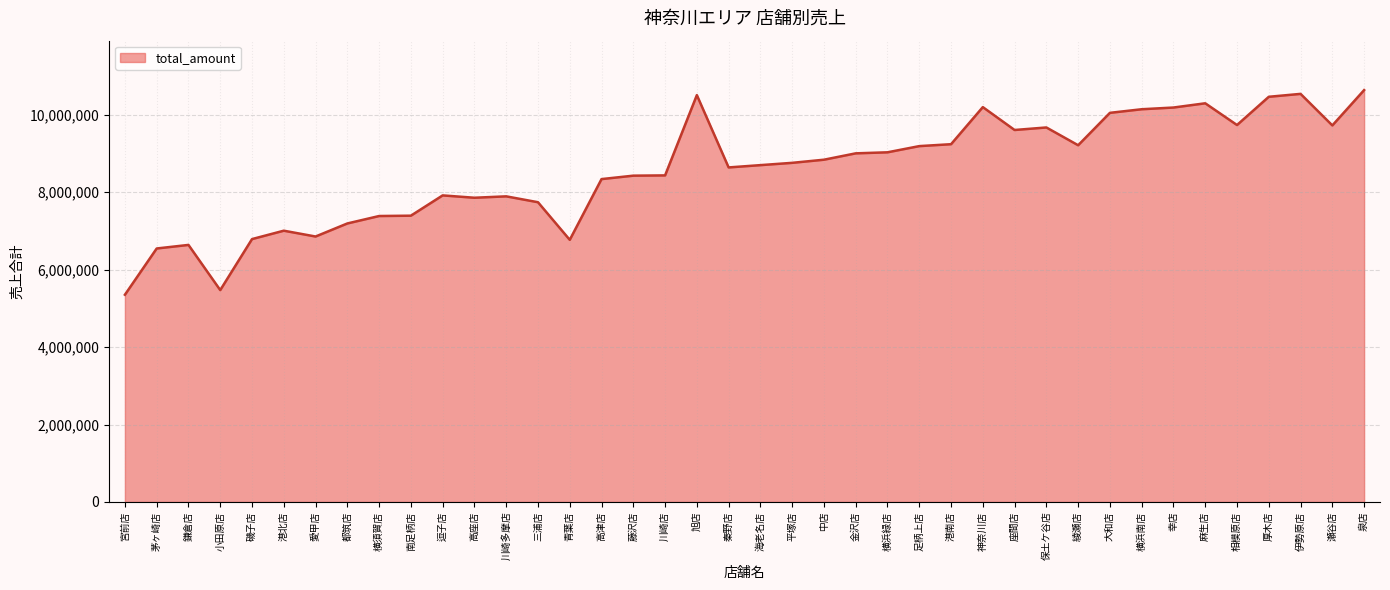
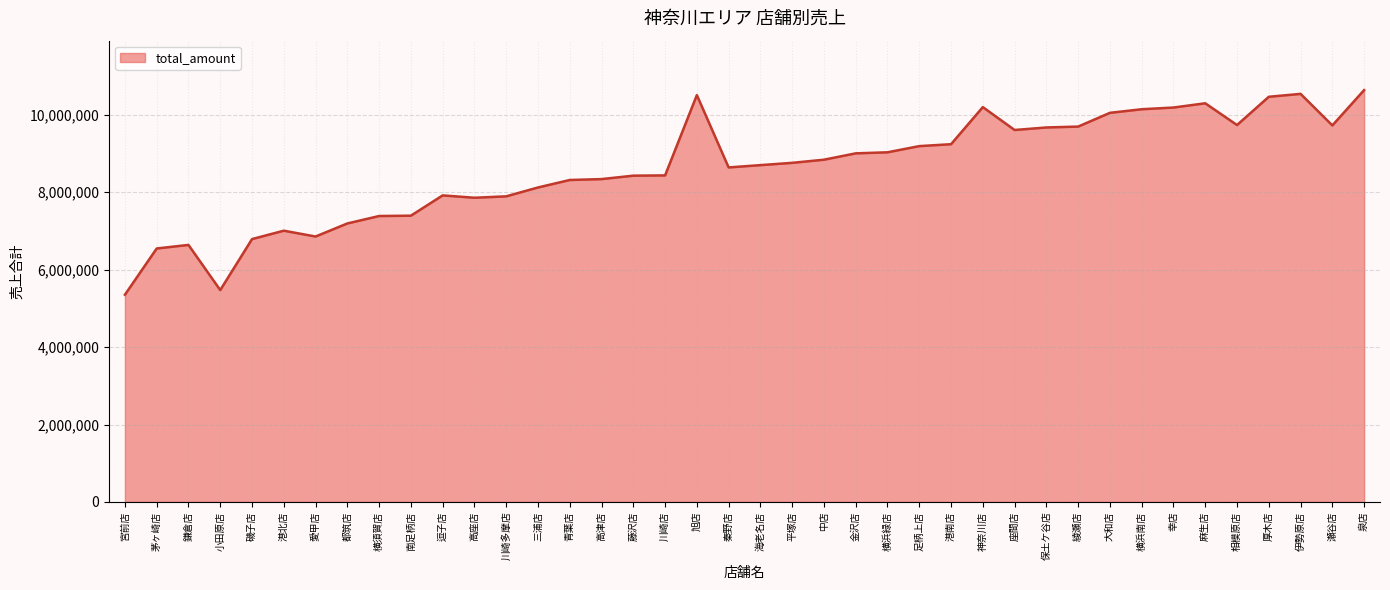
三浦店: 7,700,000 -> 8,100,000
青葉店: 6,800,000 -> 8,300,000
綾瀬店: 9,200,000 -> 9,700,000
